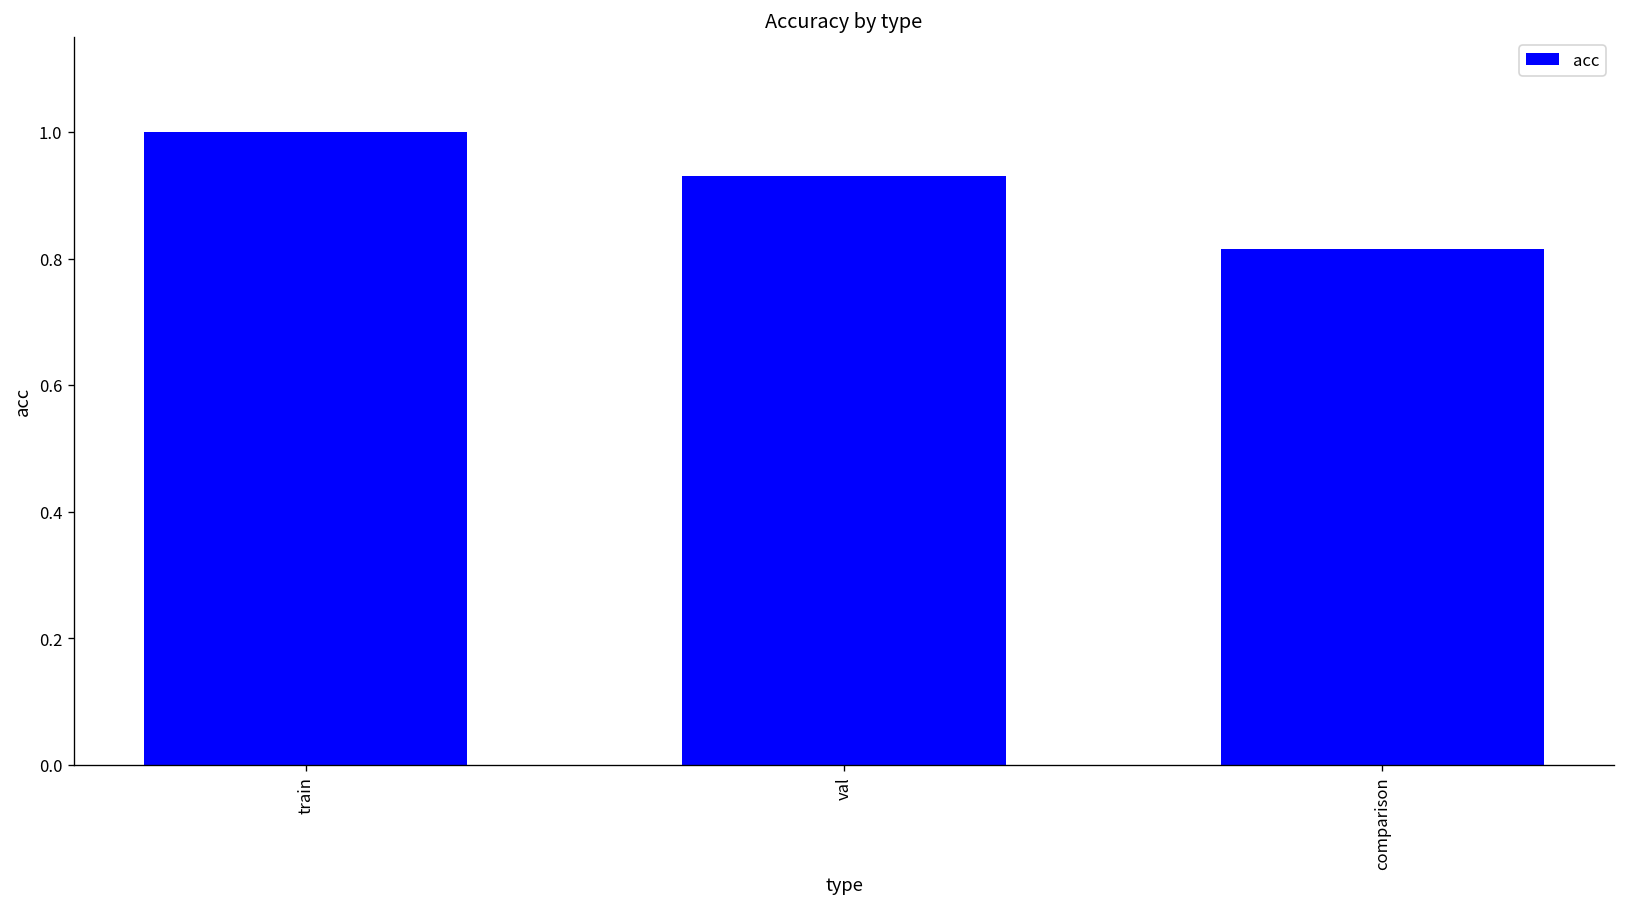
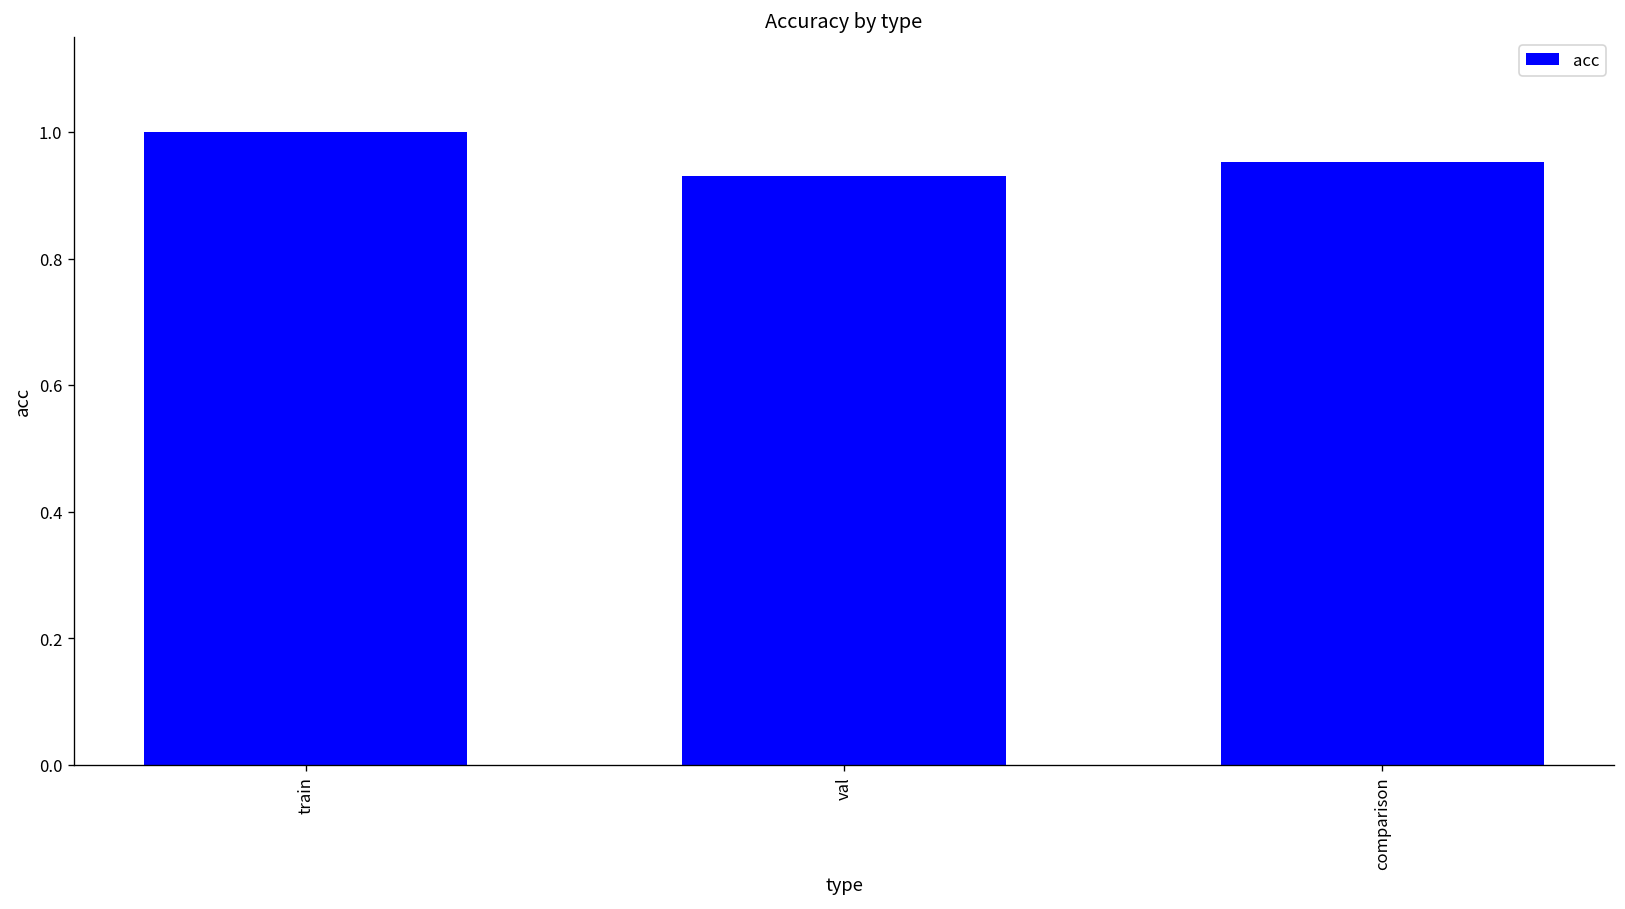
comparison: 0.81 -> 0.95
